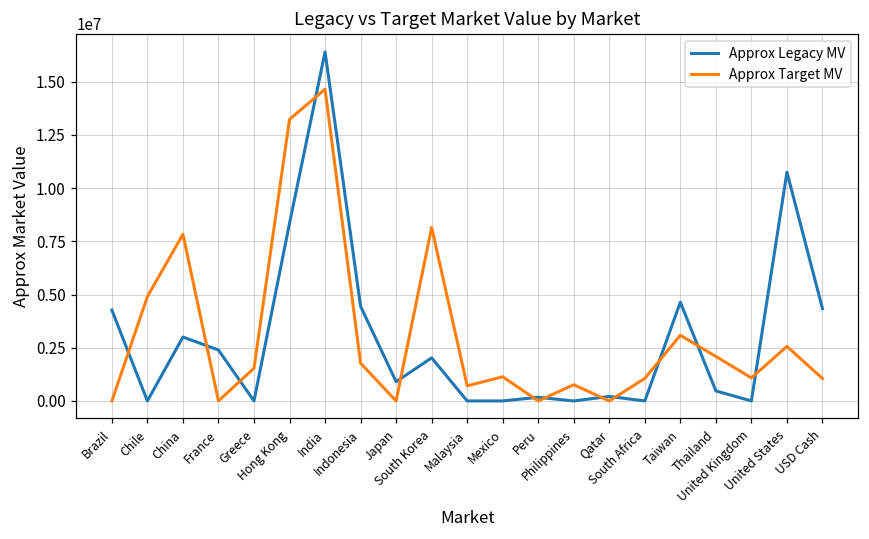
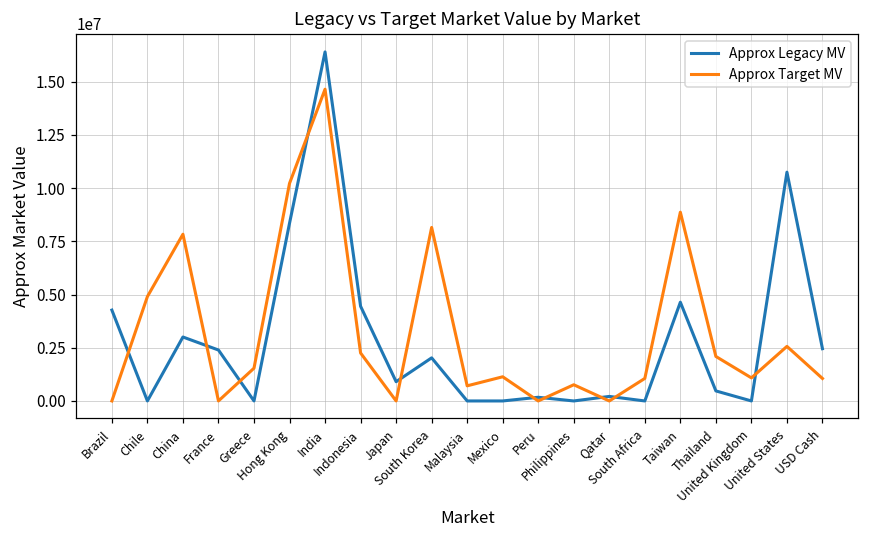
Approx Target MV, Hong Kong: 13200000 -> 10200000
Approx Target MV, Indonesia: 1800000 -> 2300000
Approx Target MV, Taiwan: 3100000 -> 8900000
Approx Legacy MV, USD Cash: 4300000 -> 2500000
